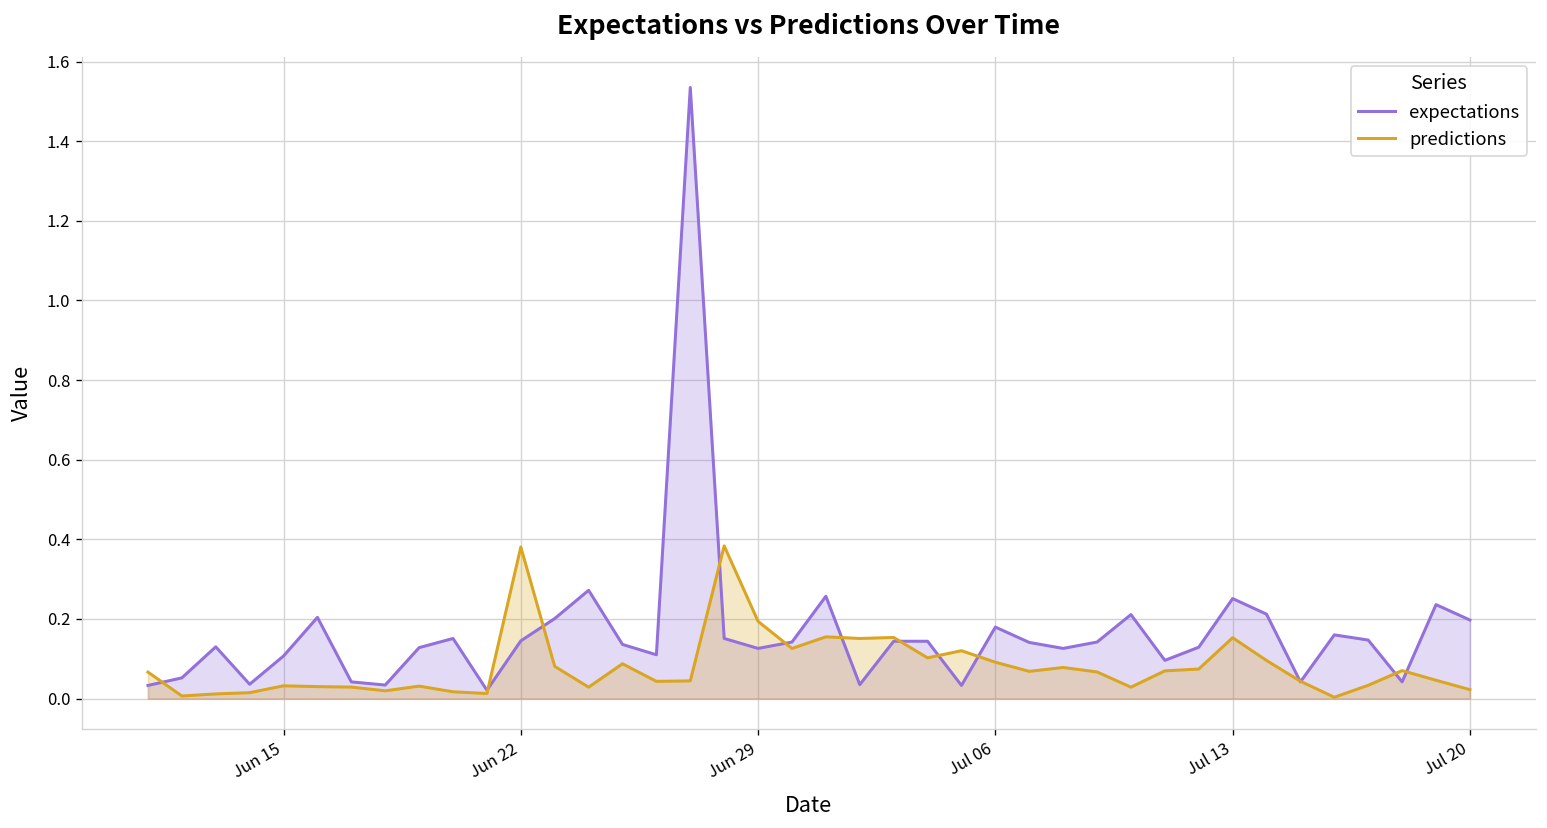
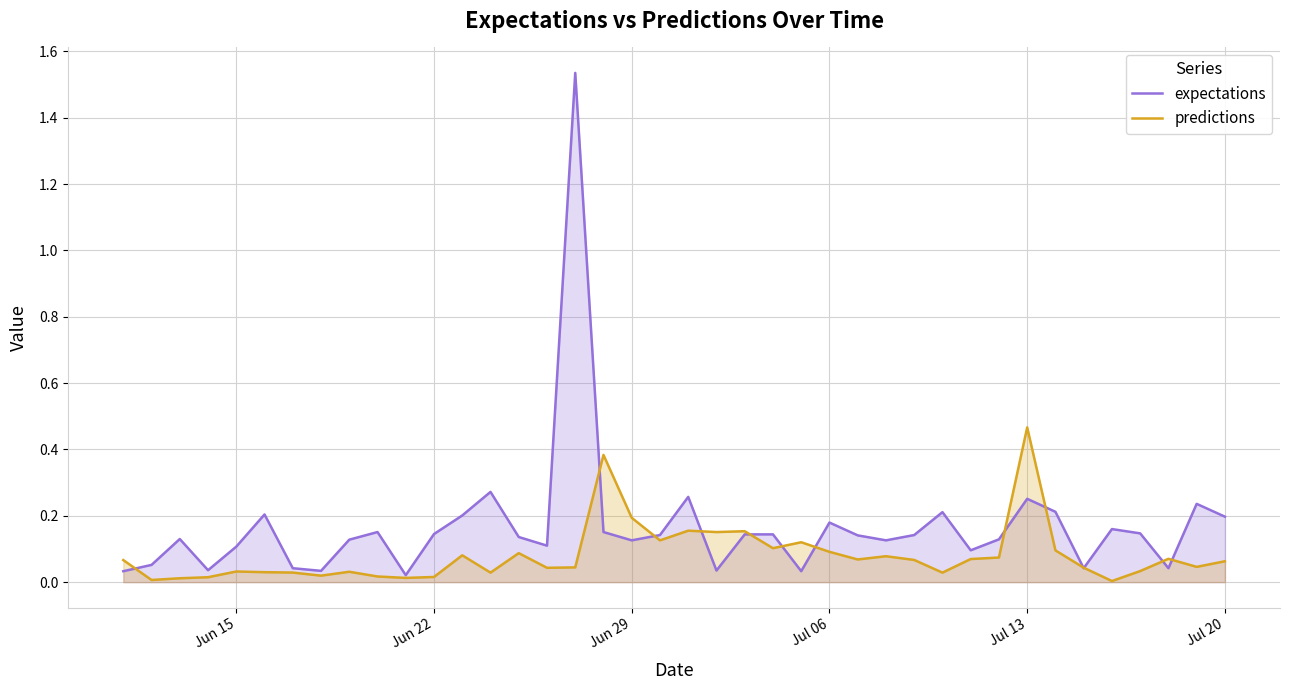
predictions, Jun 22: 0.38 -> 0.02
predictions, Jul 13: 0.15 -> 0.47
predictions, Jul 20: 0.02 -> 0.06
